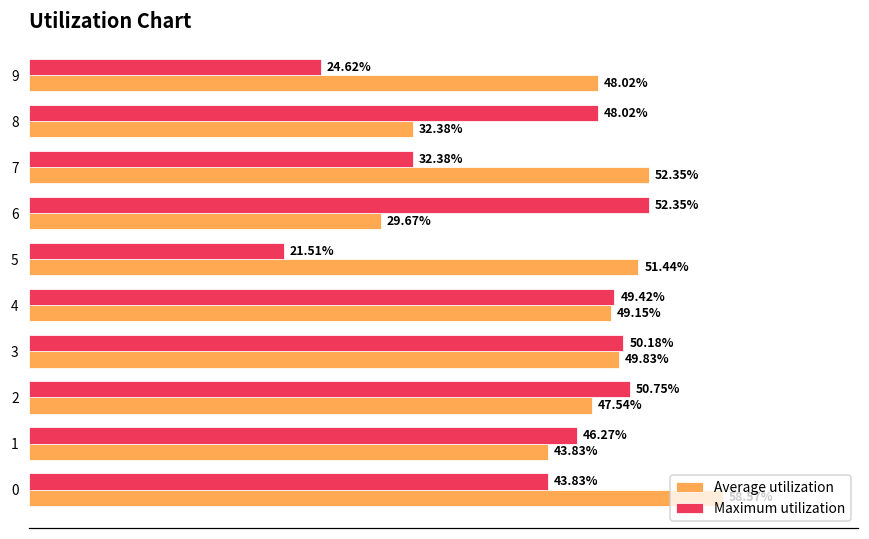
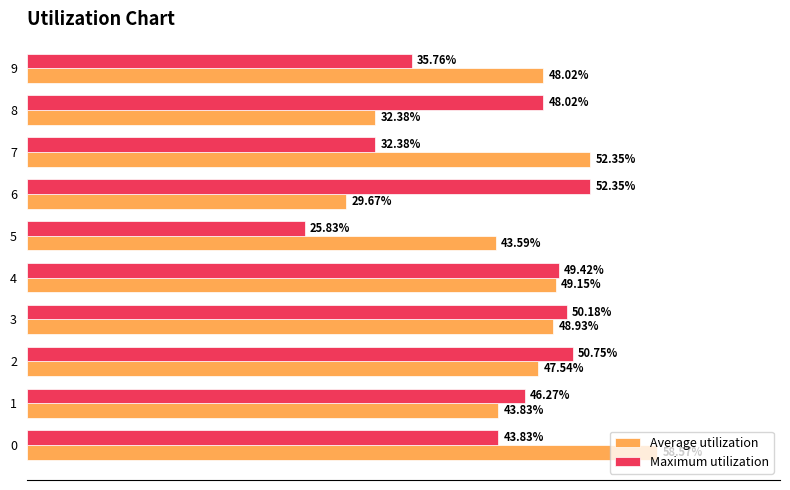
Maximum utilization, 9: 24.62% -> 35.76%
Maximum utilization, 5: 21.51% -> 25.83%
Average utilization, 5: 51.44% -> 43.59%
Average utilization, 3: 49.83% -> 48.93%
